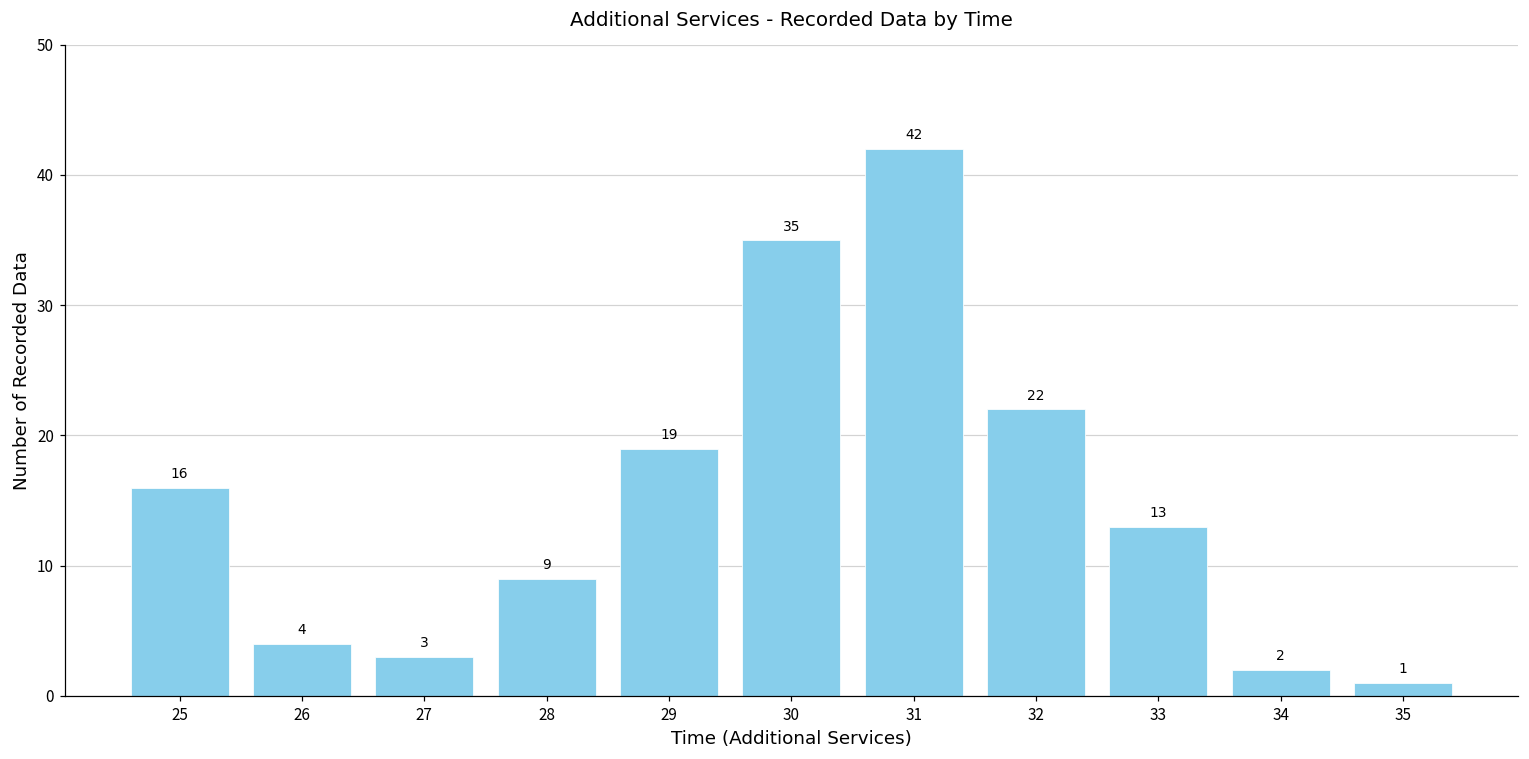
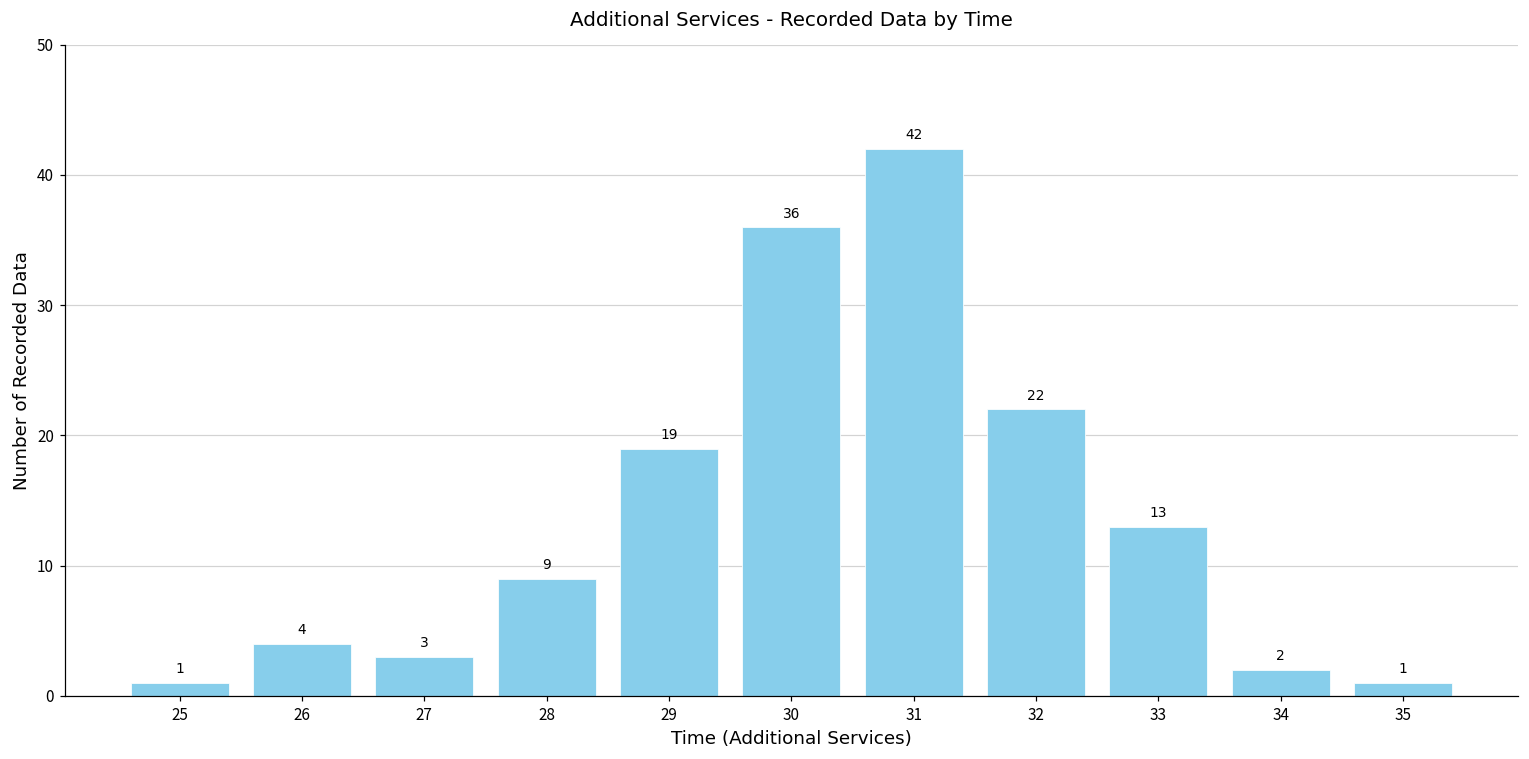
25: 16 -> 1
30: 35 -> 36
